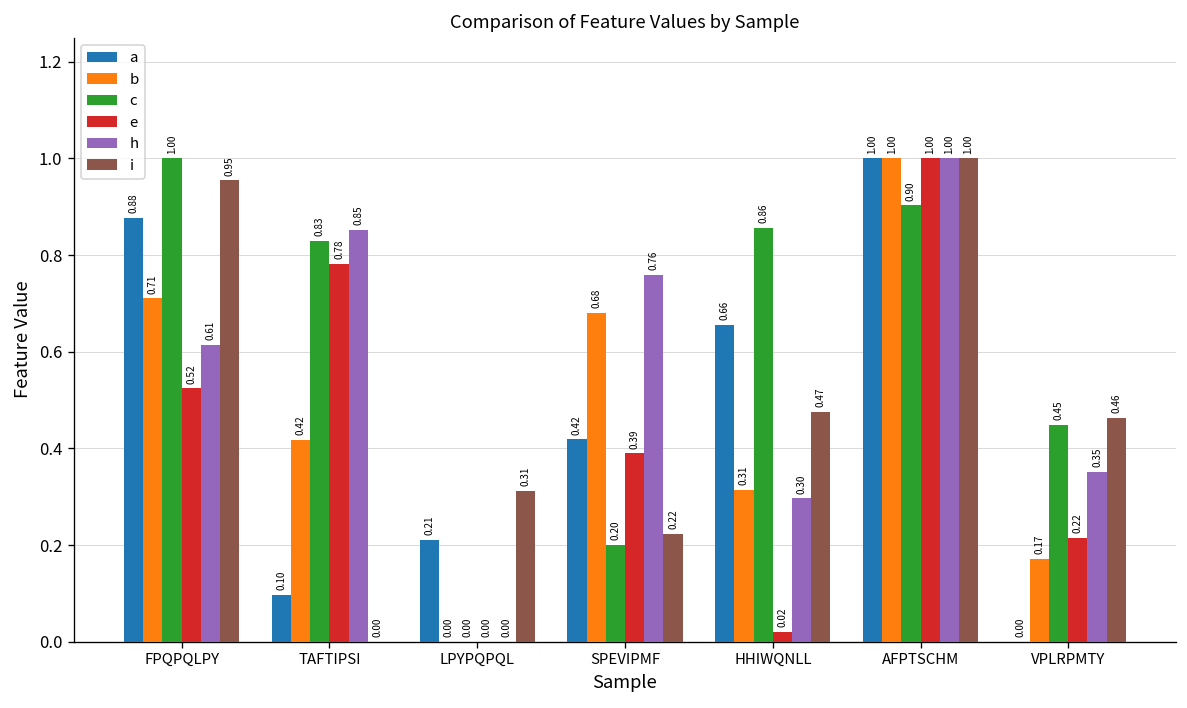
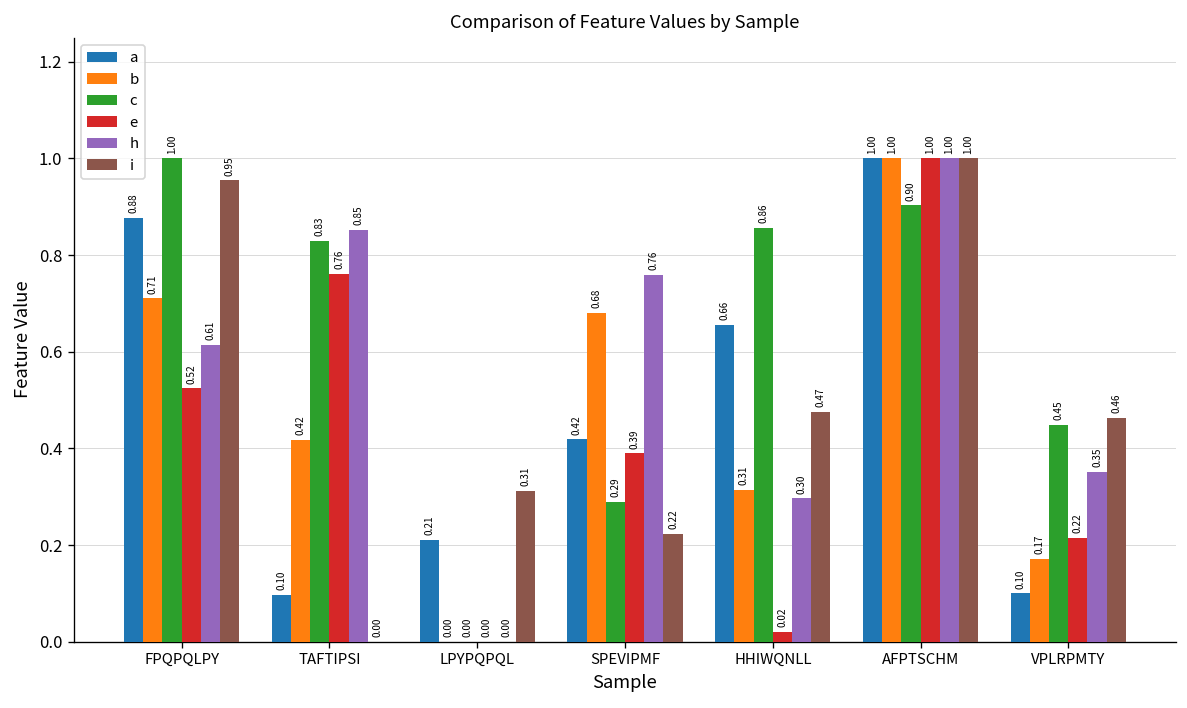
e, TAFTIPSI: 0.78 -> 0.76
c, SPEVIPMF: 0.20 -> 0.29
a, VPLRPMTY: 0.00 -> 0.10
